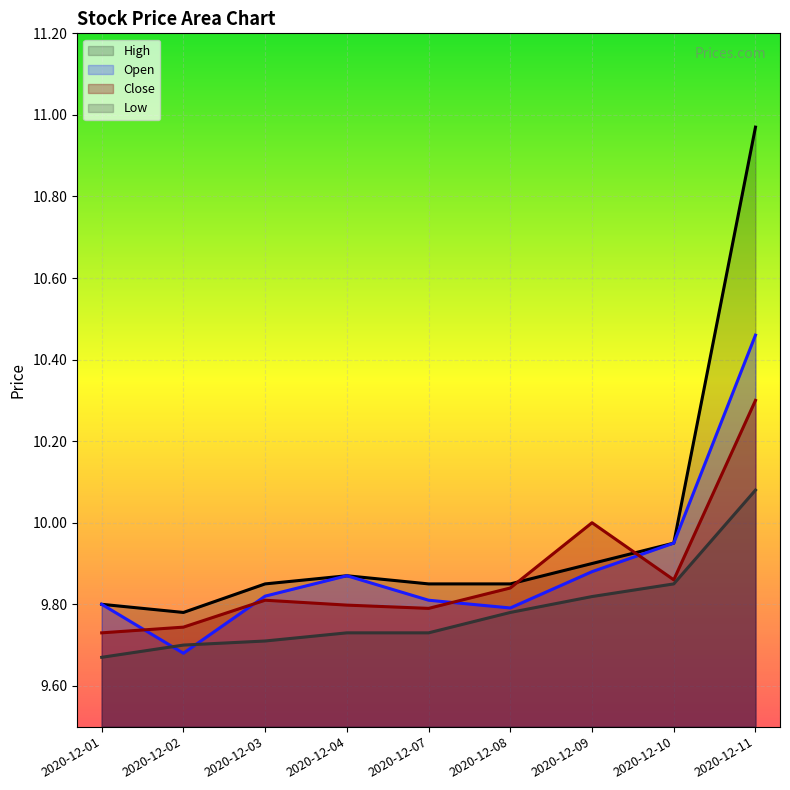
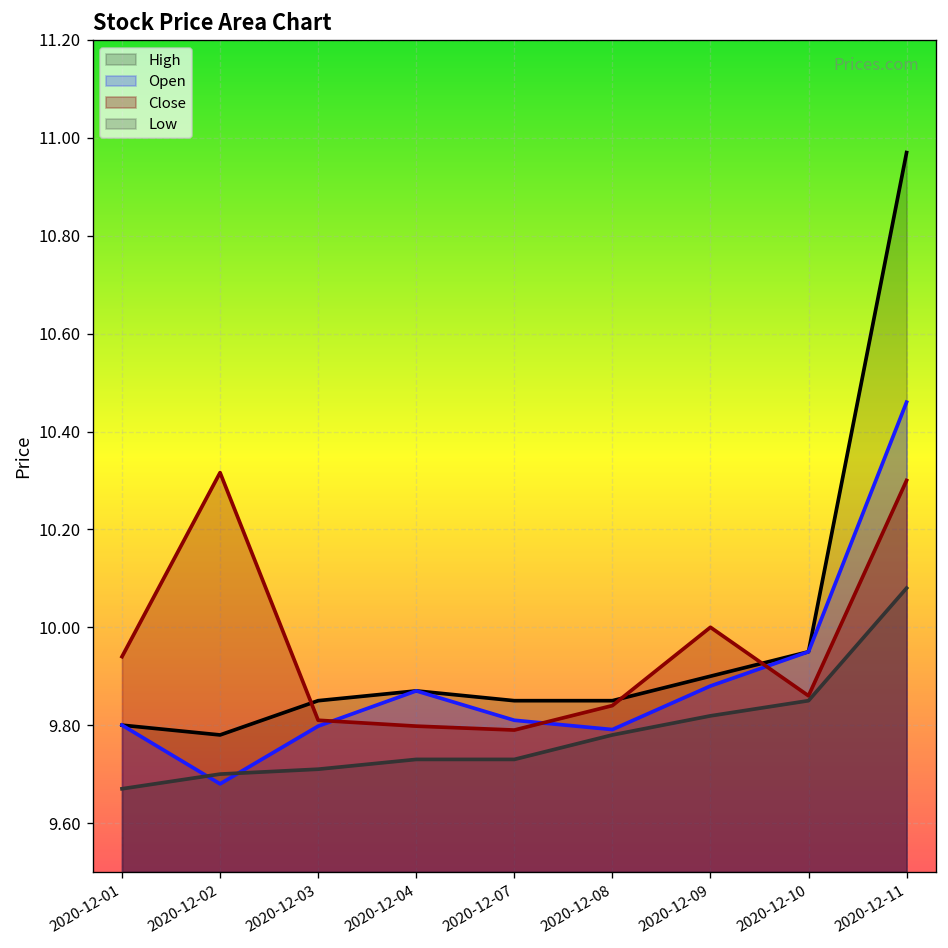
Close, 2020-12-01: 9.73 -> 9.94
Close, 2020-12-02: 9.74 -> 10.32
Open, 2020-12-03: 9.82 -> 9.80
